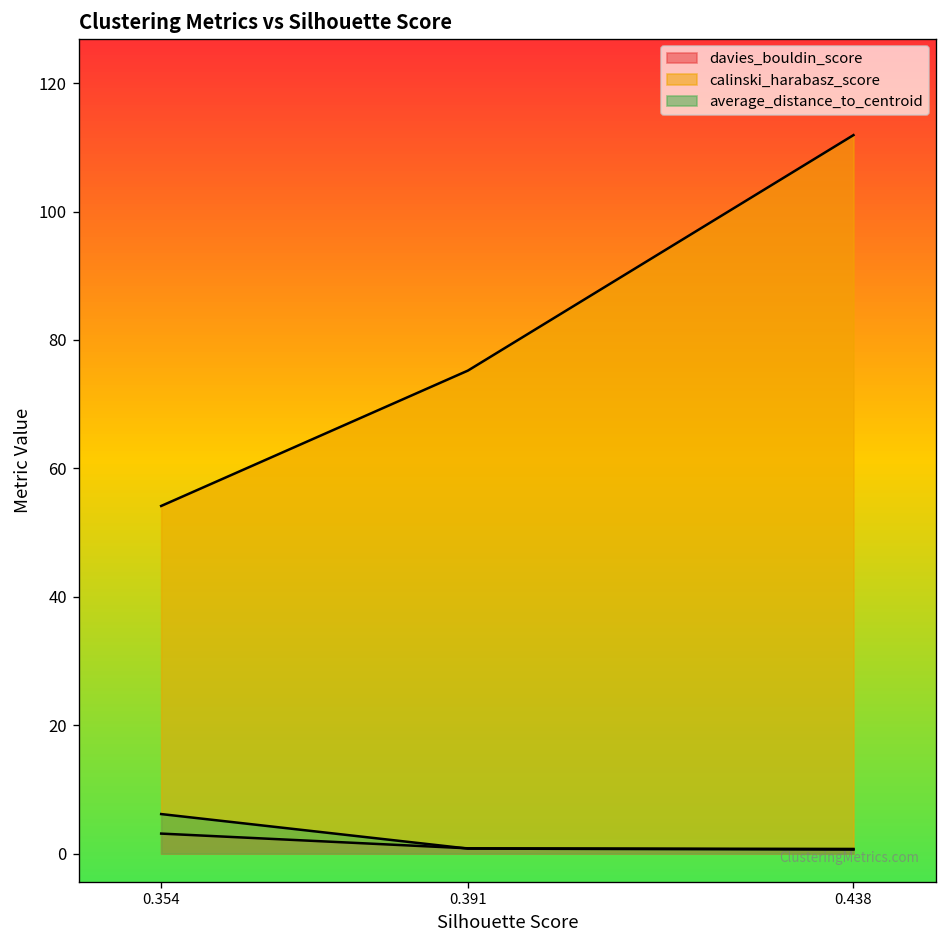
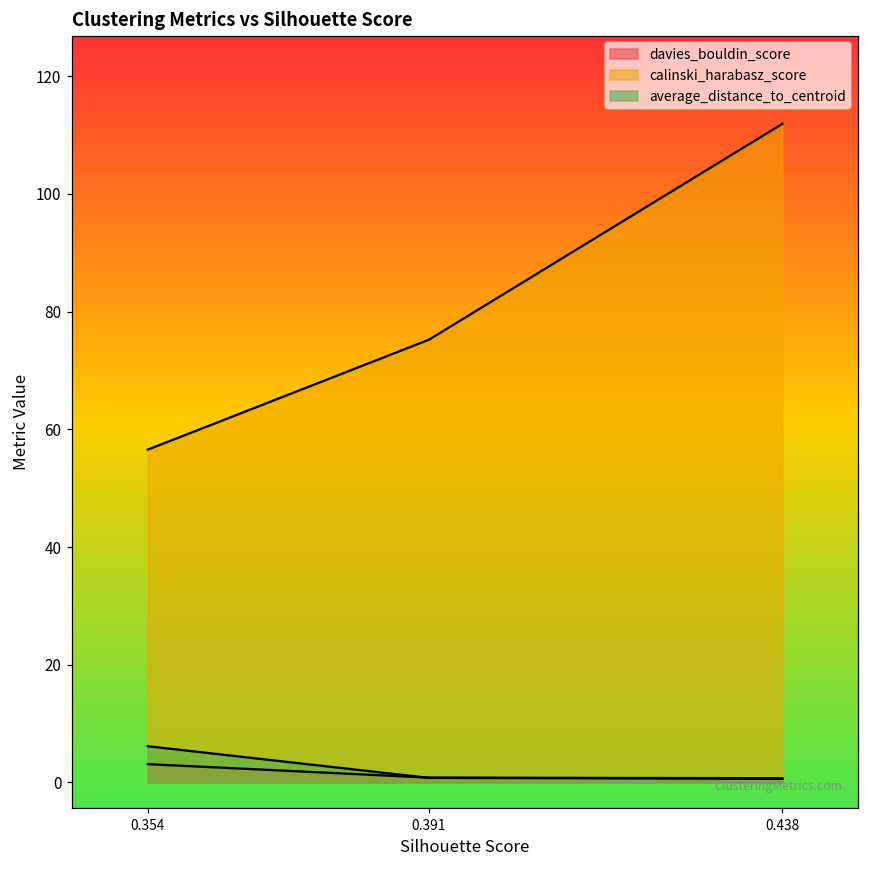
calinski_harabasz_score, 0.354: 54 -> 57
